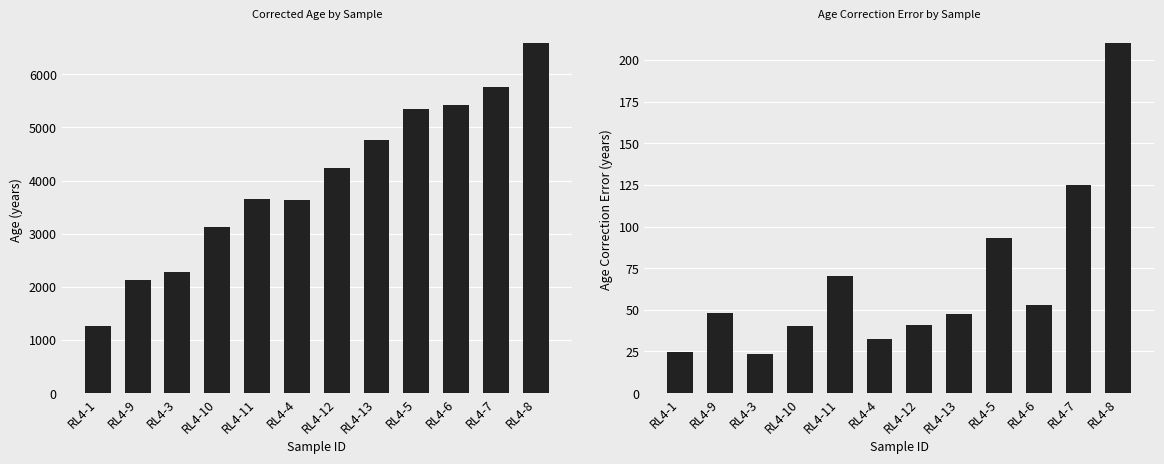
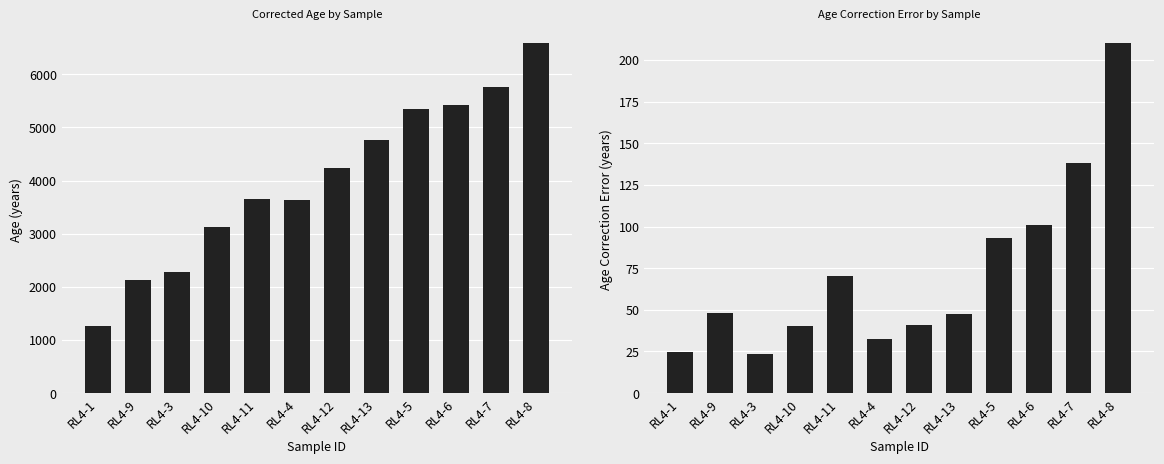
Age Correction Error by Sample, RL4-6: 53 -> 101
Age Correction Error by Sample, RL4-7: 125 -> 138
